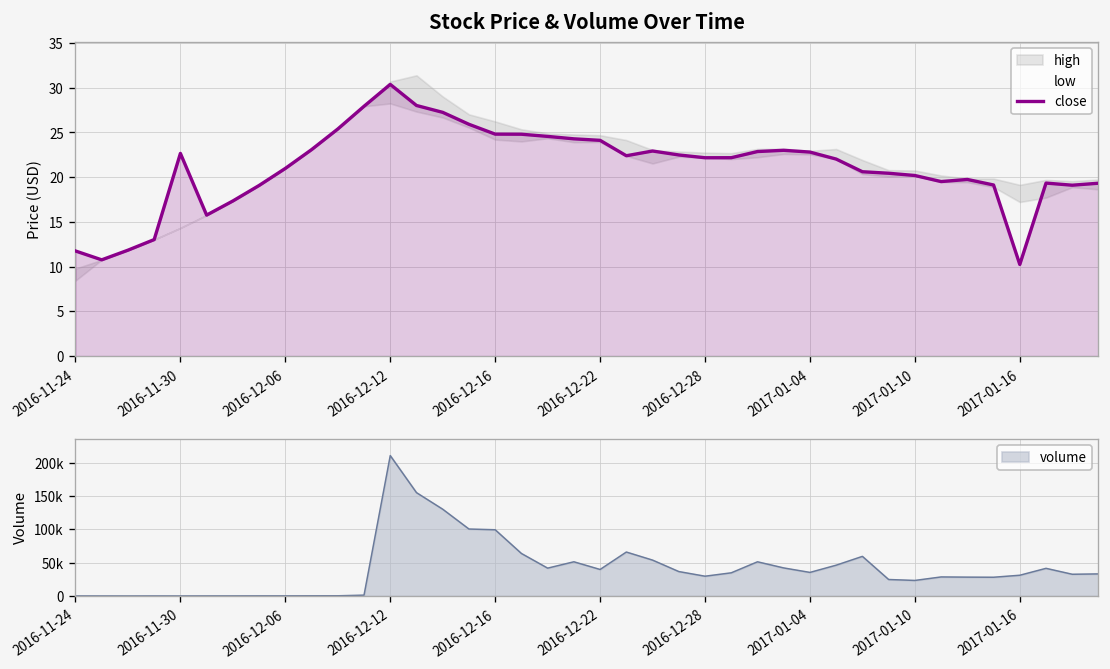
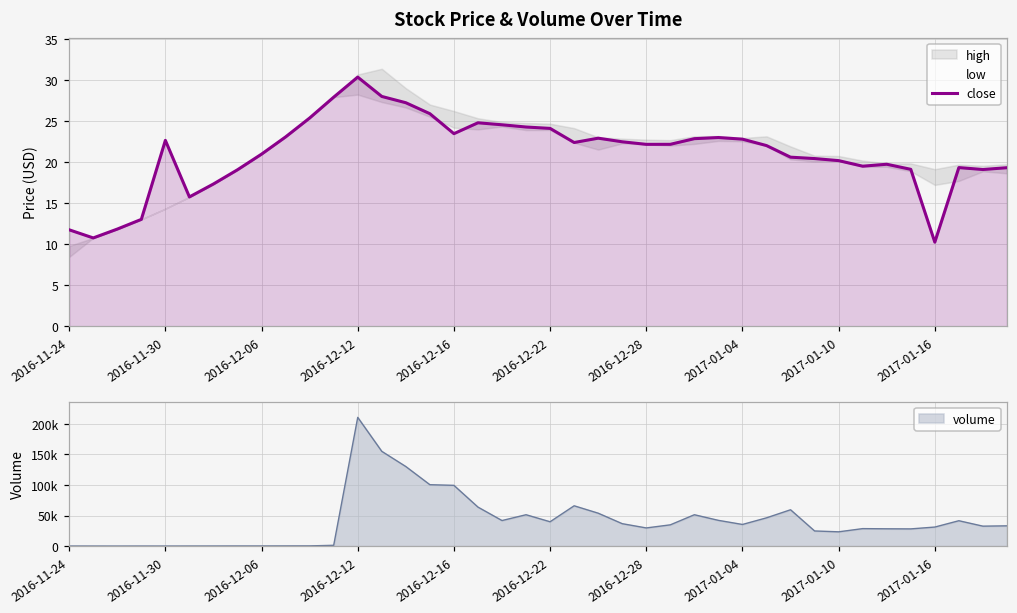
Stock Price & Volume Over Time, close, 2016-12-16: 25 -> 23
